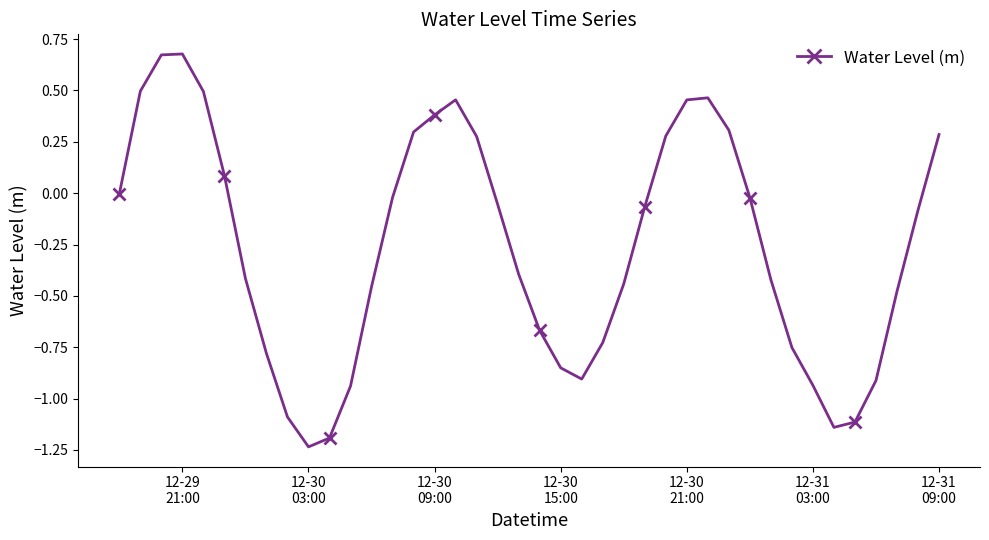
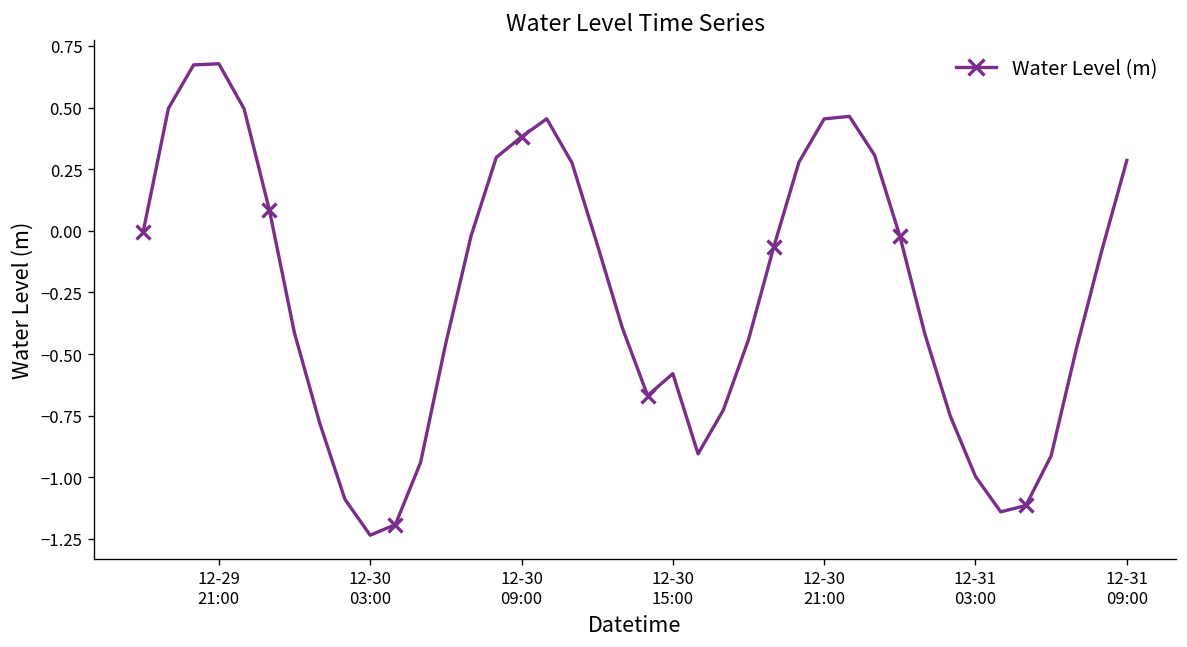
12-30 15:00: -0.85 -> -0.58
12-31 03:00: -0.94 -> -1.00
